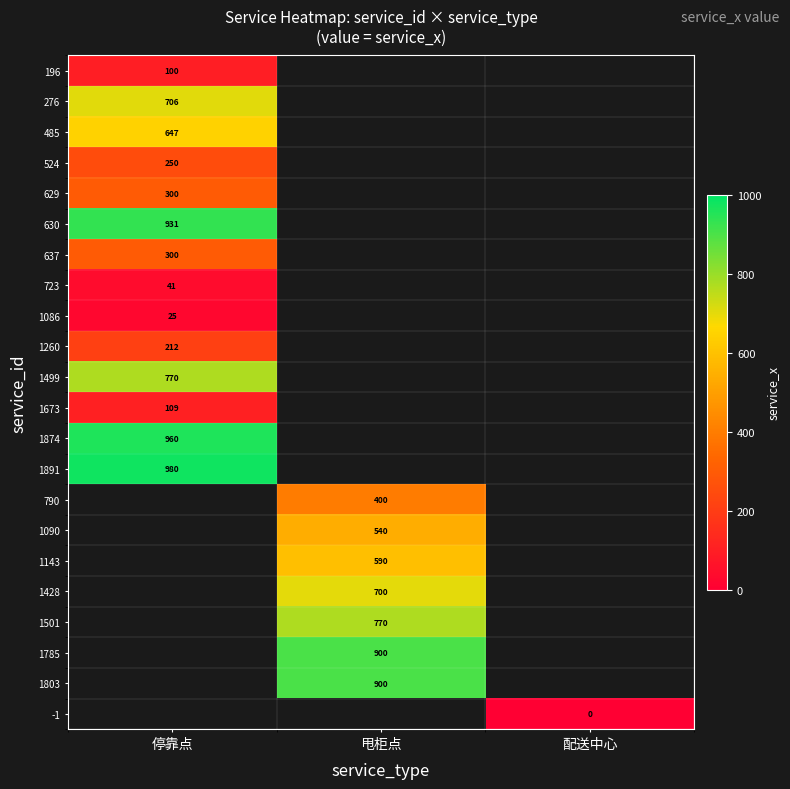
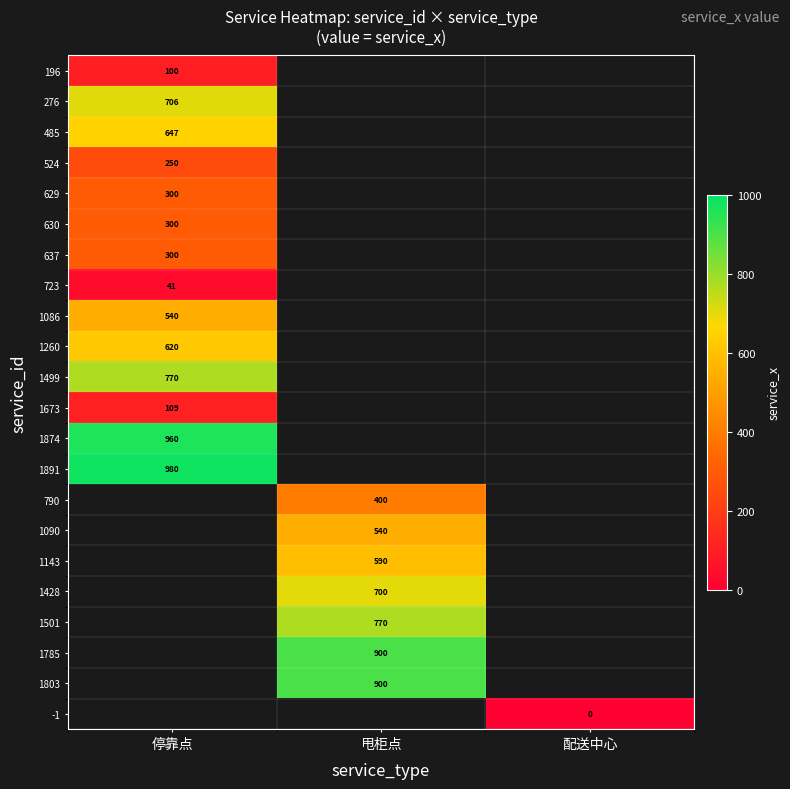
630, 停靠点: 931 -> 300
1086, 停靠点: 25 -> 540
1260, 停靠点: 212 -> 620
